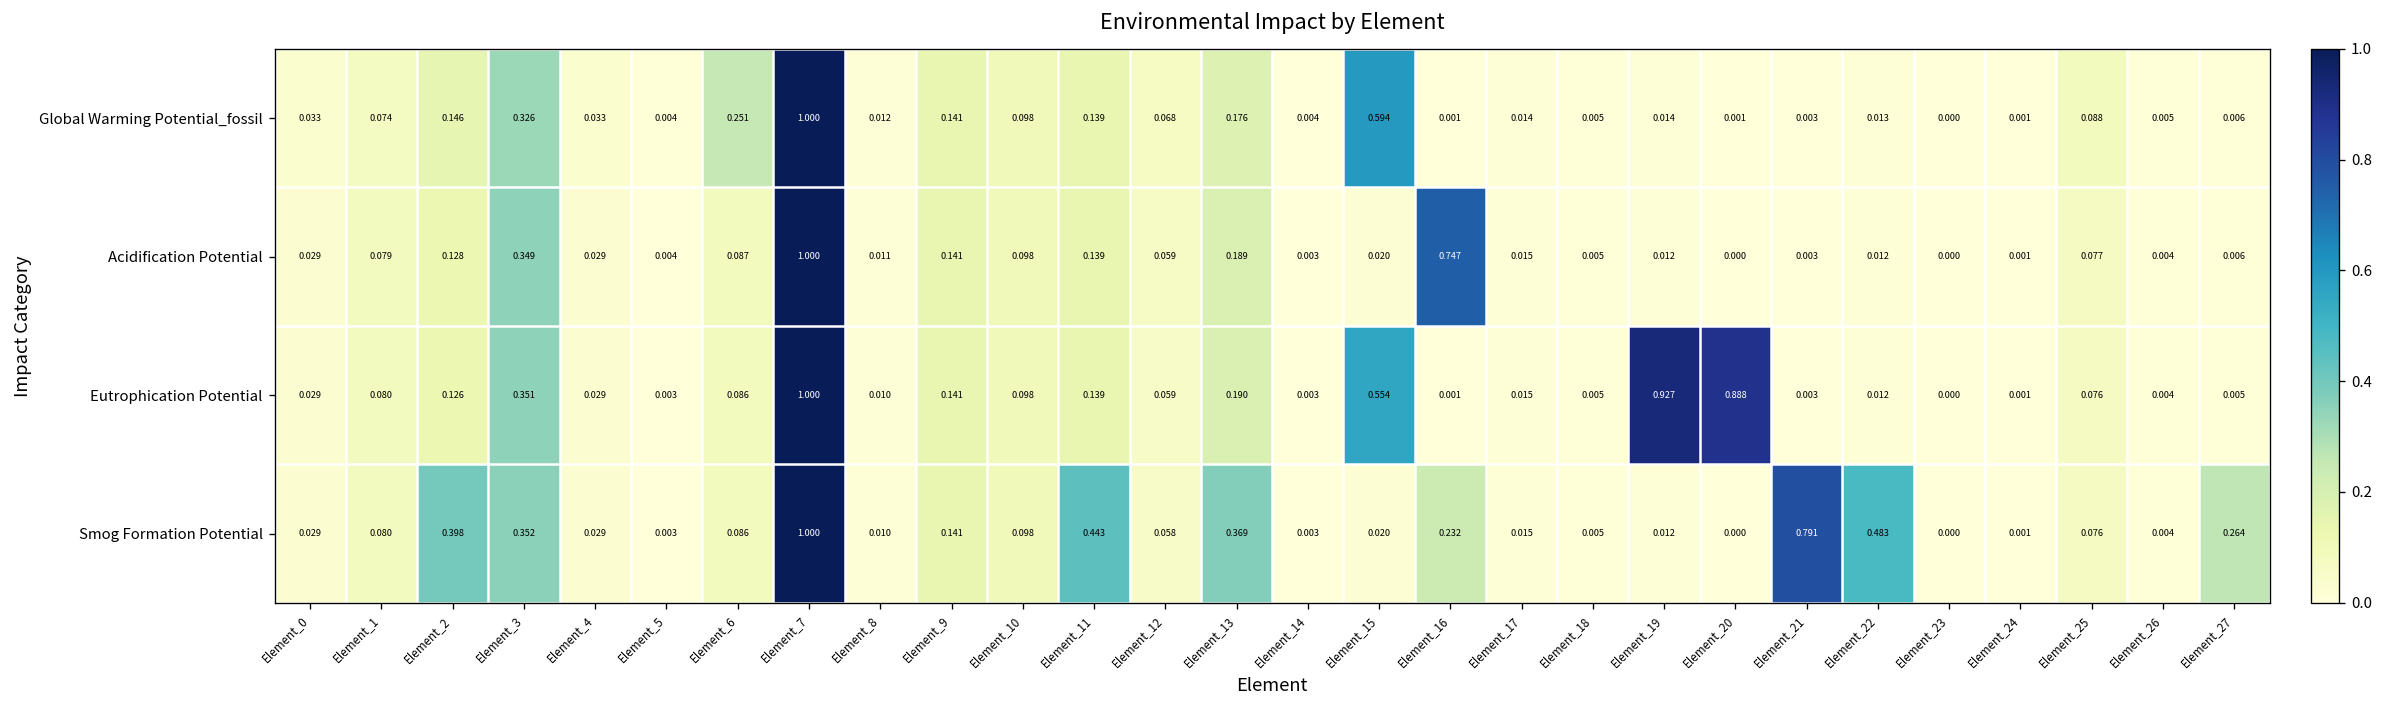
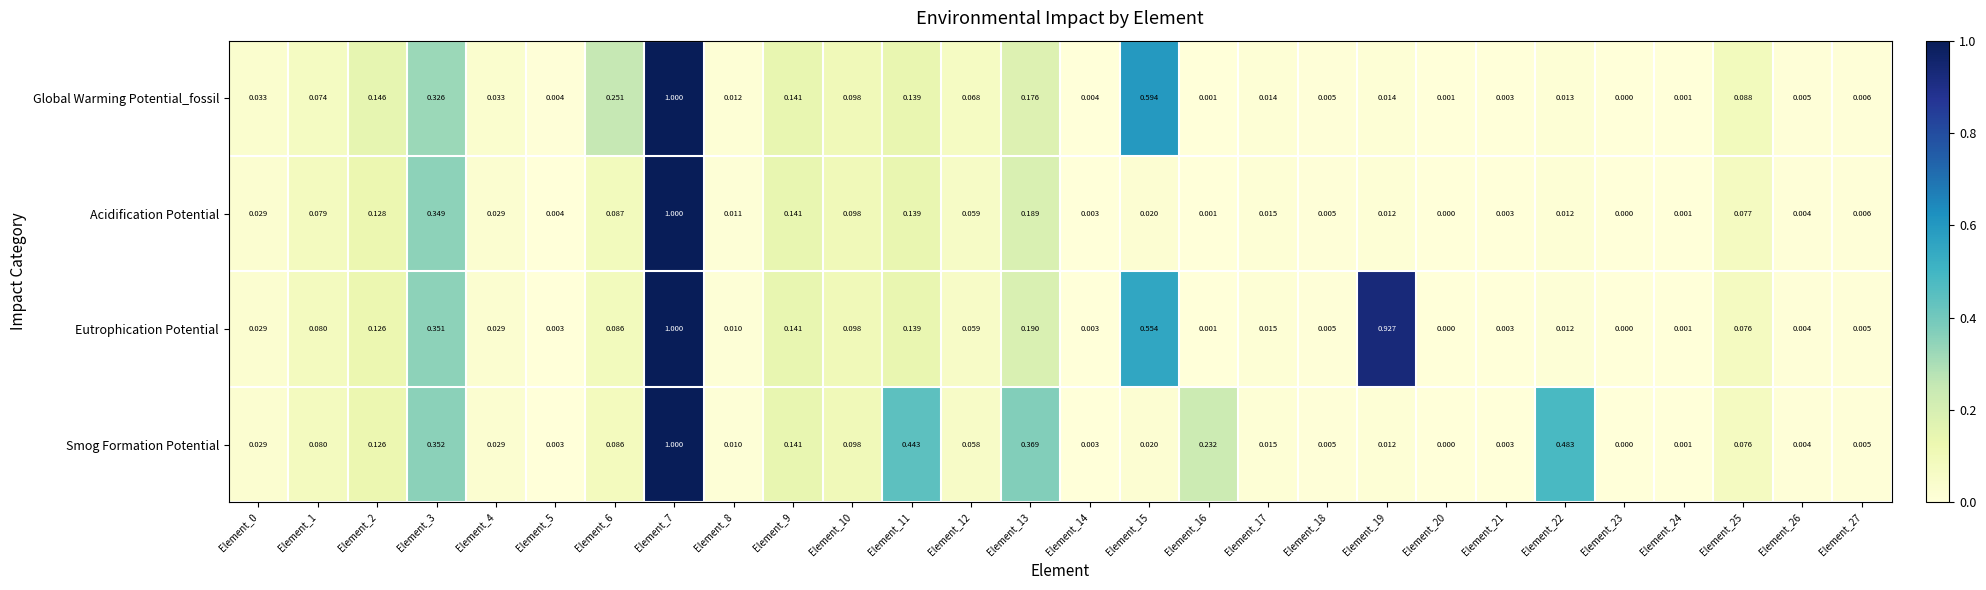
Acidification Potential, Element_16: 0.747 -> 0.001
Eutrophication Potential, Element_20: 0.888 -> 0.000
Smog Formation Potential, Element_2: 0.398 -> 0.126
Smog Formation Potential, Element_21: 0.791 -> 0.003
Smog Formation Potential, Element_27: 0.264 -> 0.005
